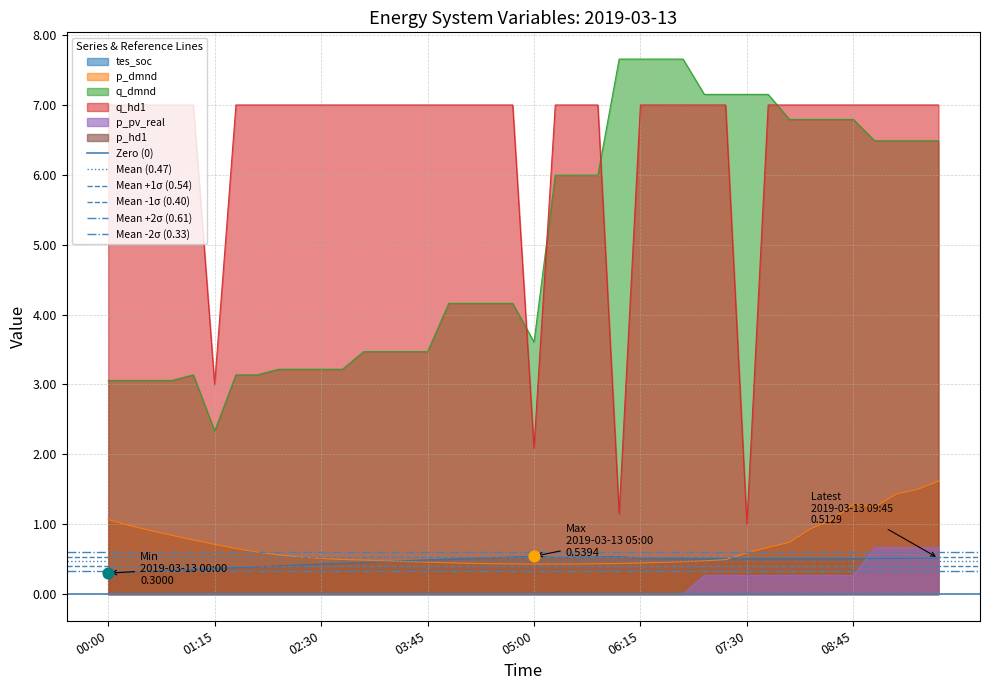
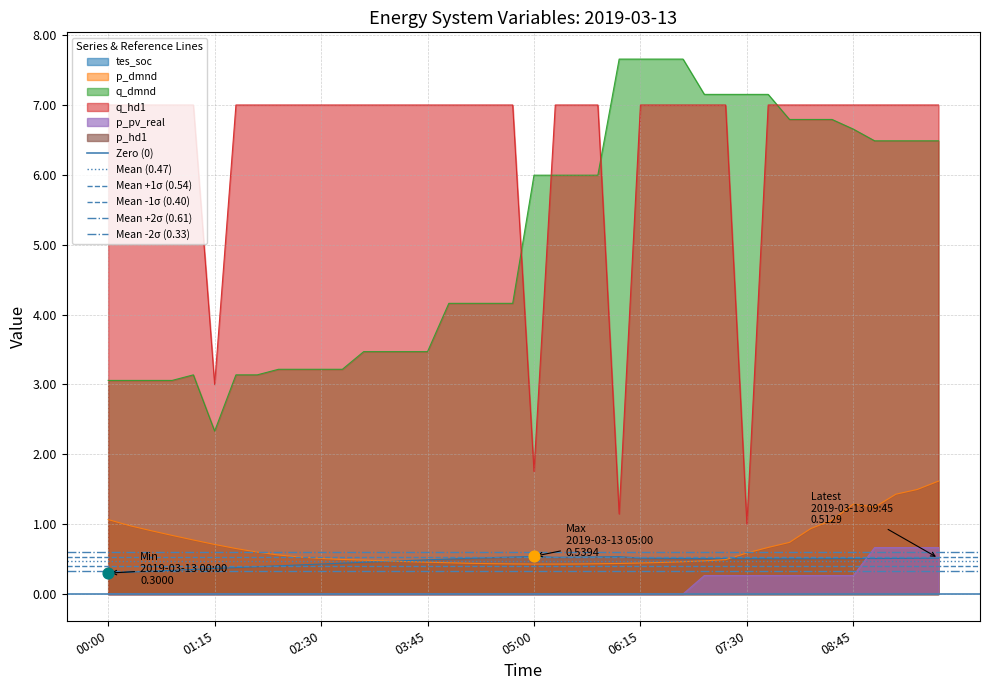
q_dmnd, 05:00: 3.6 -> 6.0
q_hd1, 05:00: 2.1 -> 1.8
q_dmnd, 08:45: 6.8 -> 6.7
